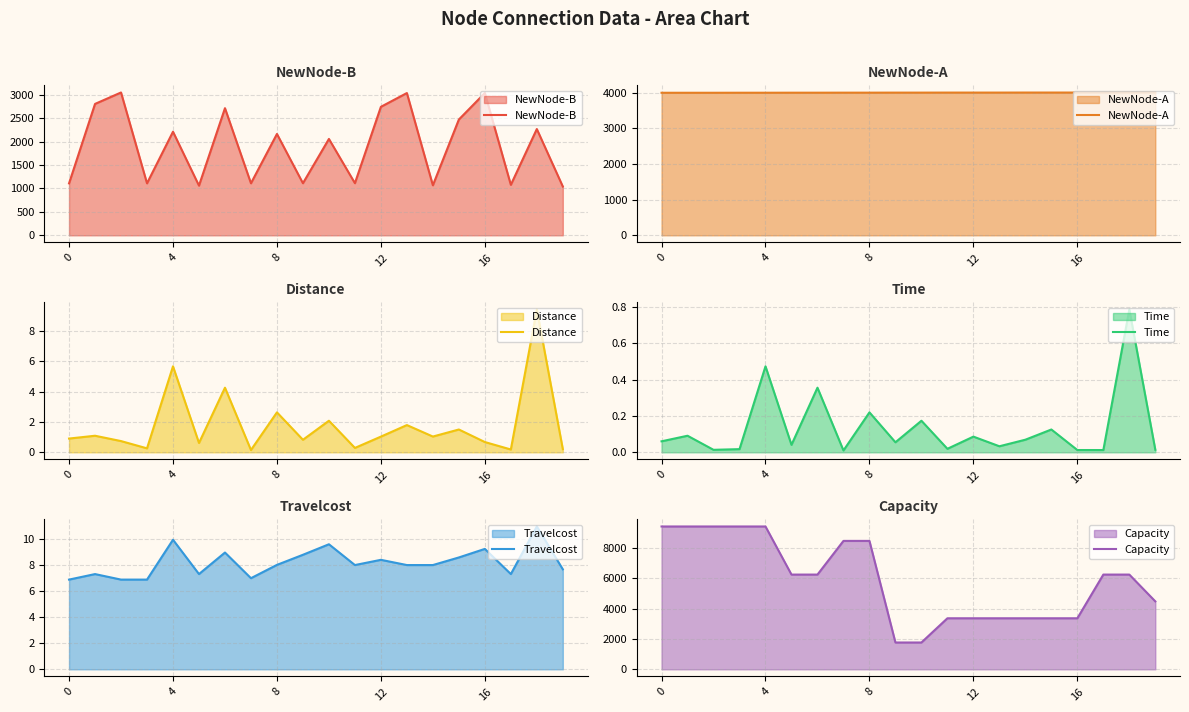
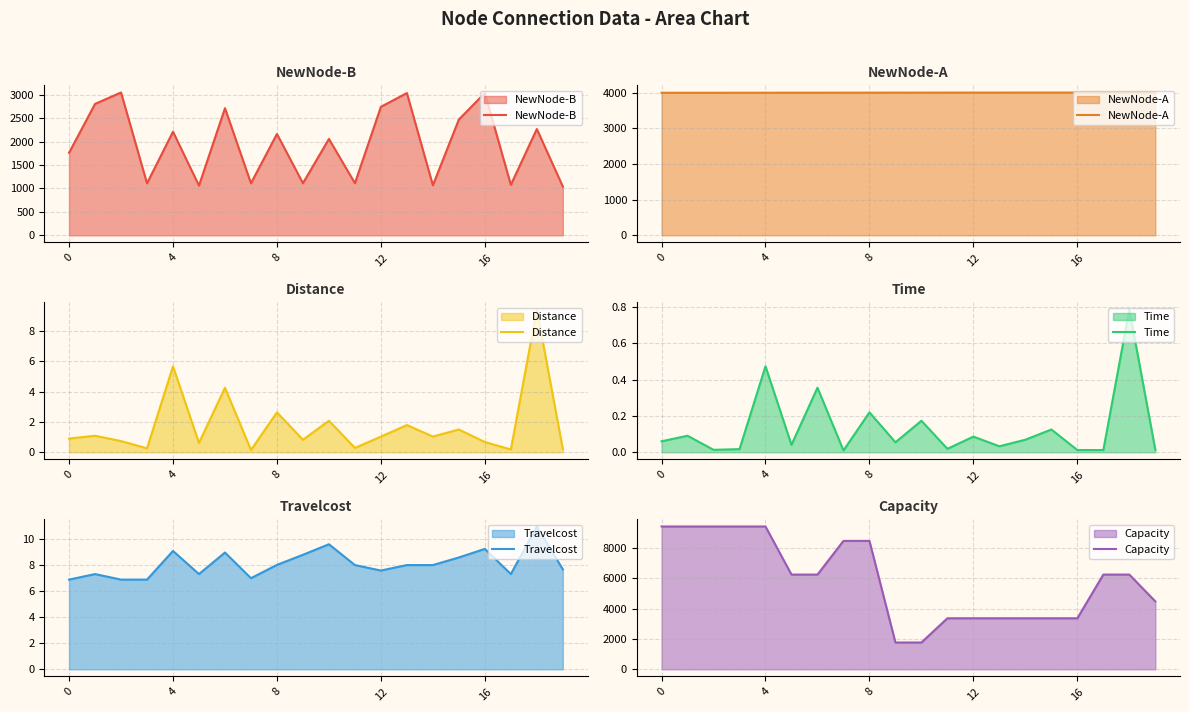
NewNode-B, 0: 1100 -> 1800
Travelcost, 4: 10.0 -> 9.1
Travelcost, 12: 8.4 -> 7.6
